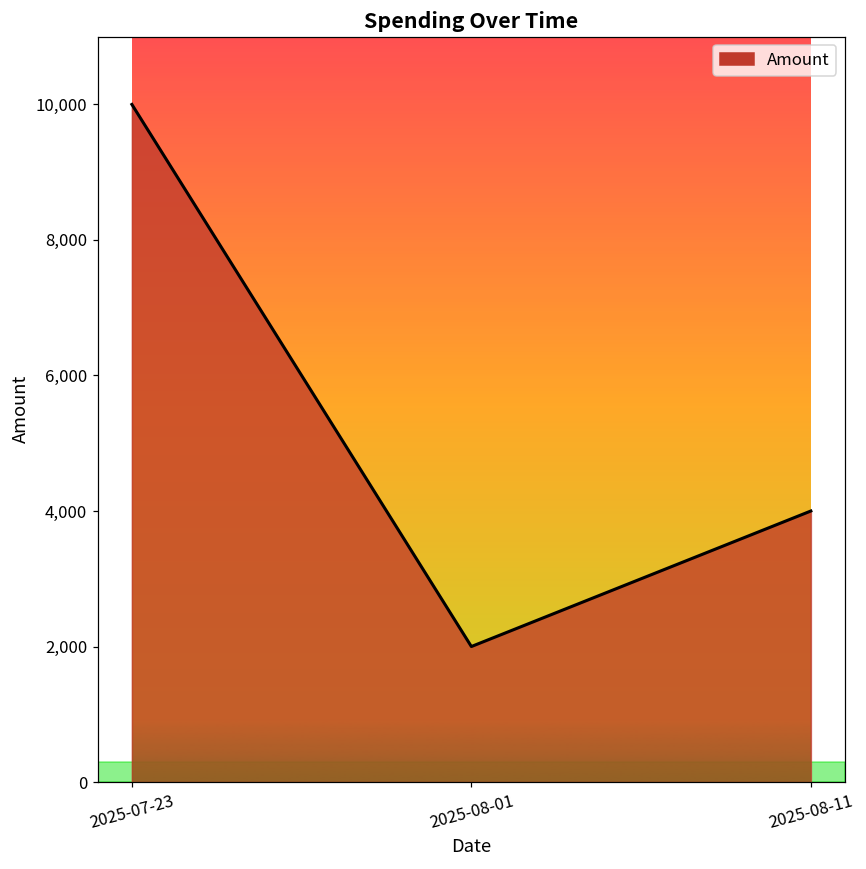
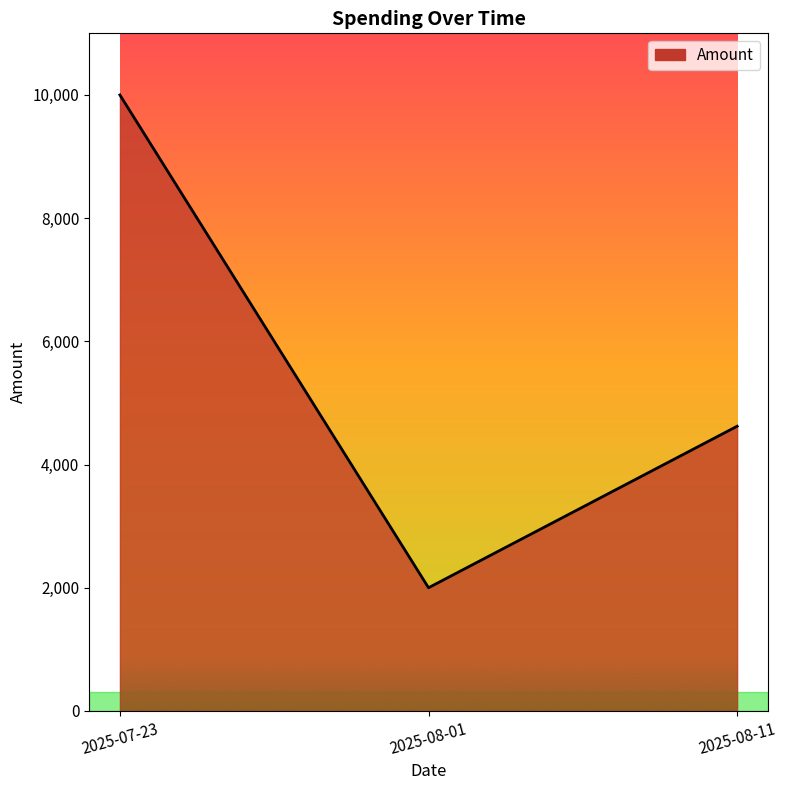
2025-08-11: 4,000 -> 4,600
